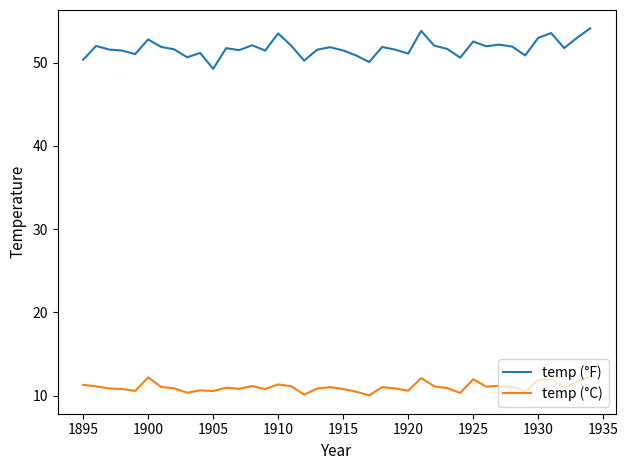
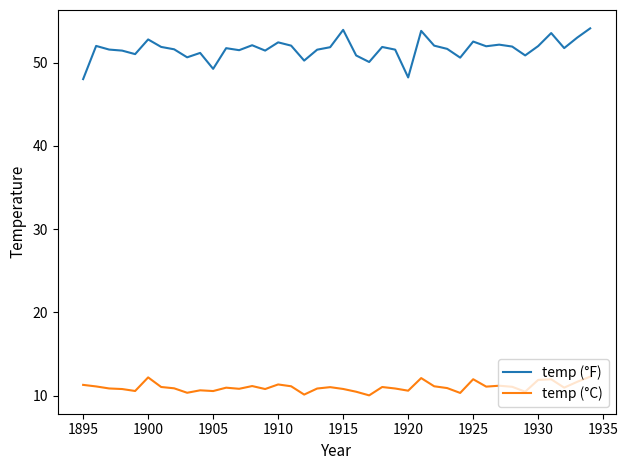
temp (°F), 1895: 50 -> 48
temp (°F), 1910: 53 -> 52
temp (°F), 1915: 51 -> 54
temp (°F), 1920: 51 -> 48
temp (°F), 1930: 53 -> 52
